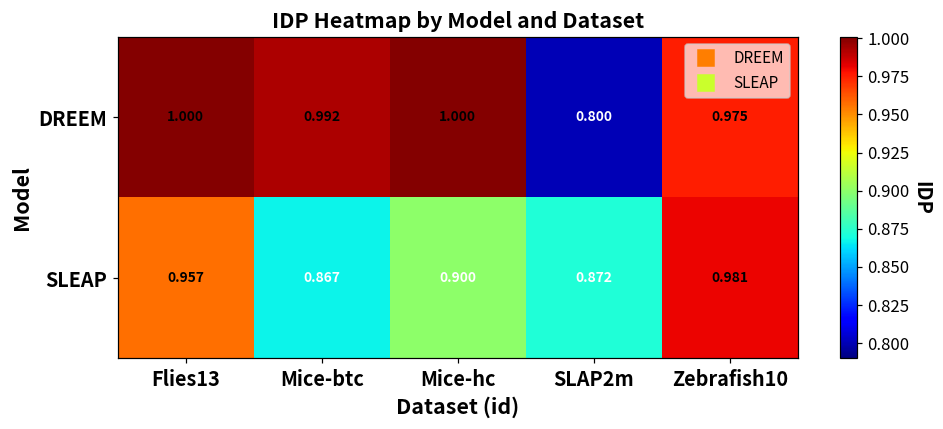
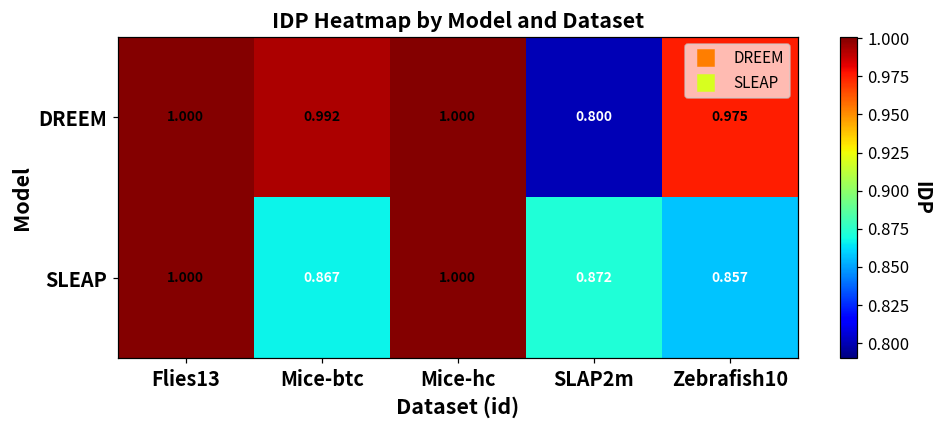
SLEAP, Flies13: 0.957 -> 1.000
SLEAP, Mice-hc: 0.900 -> 1.000
SLEAP, Zebrafish10: 0.981 -> 0.857
